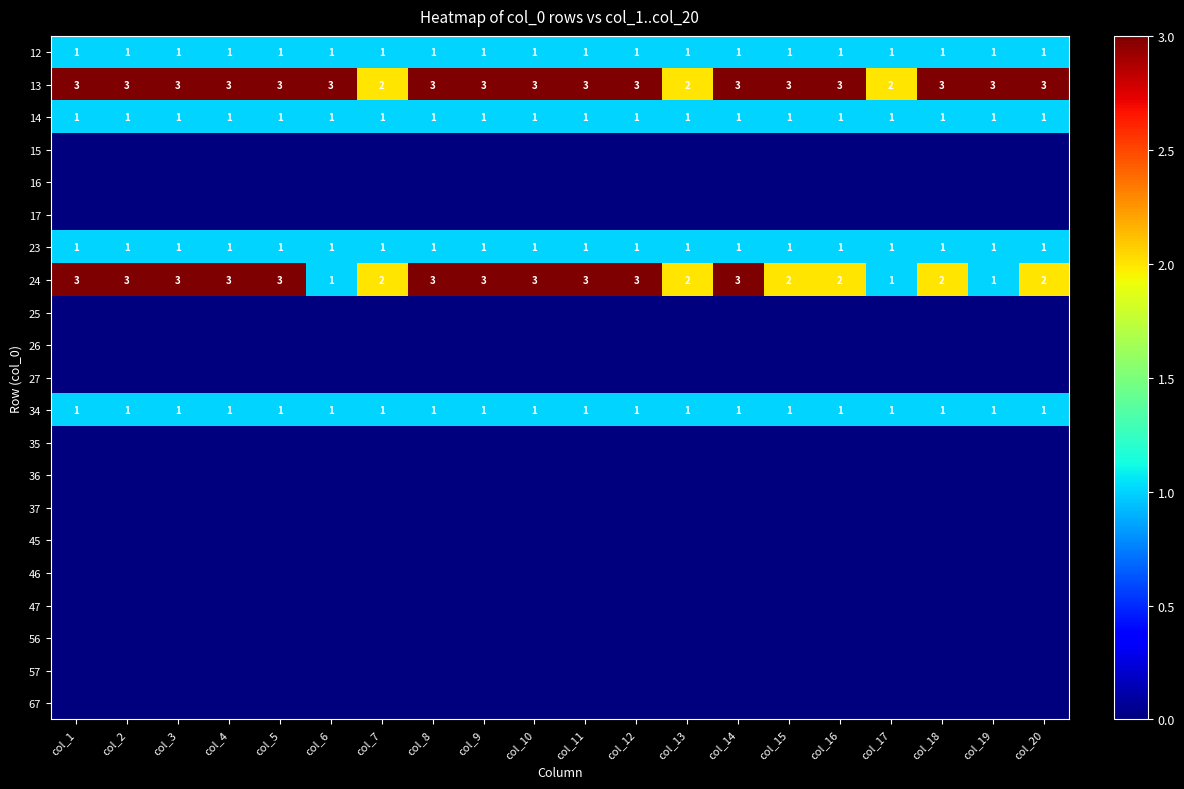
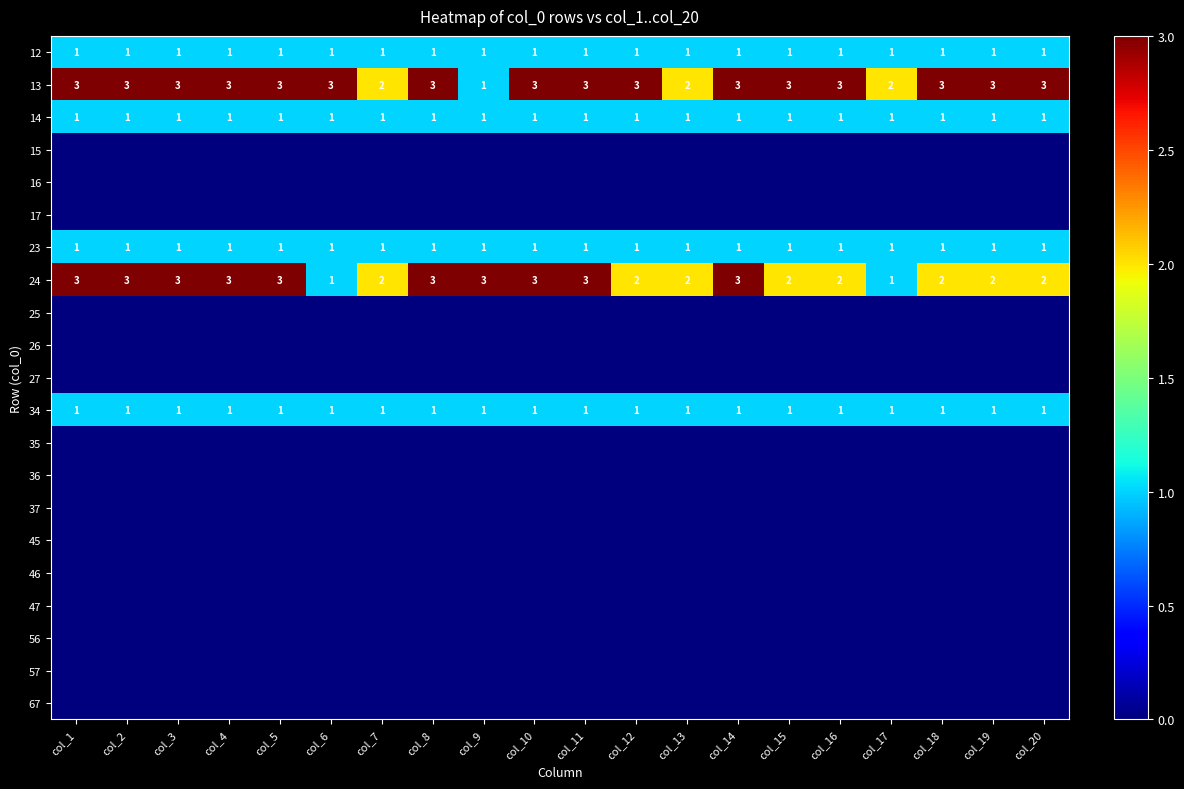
13, col_9: 3 -> 1
24, col_12: 3 -> 2
24, col_19: 1 -> 2
